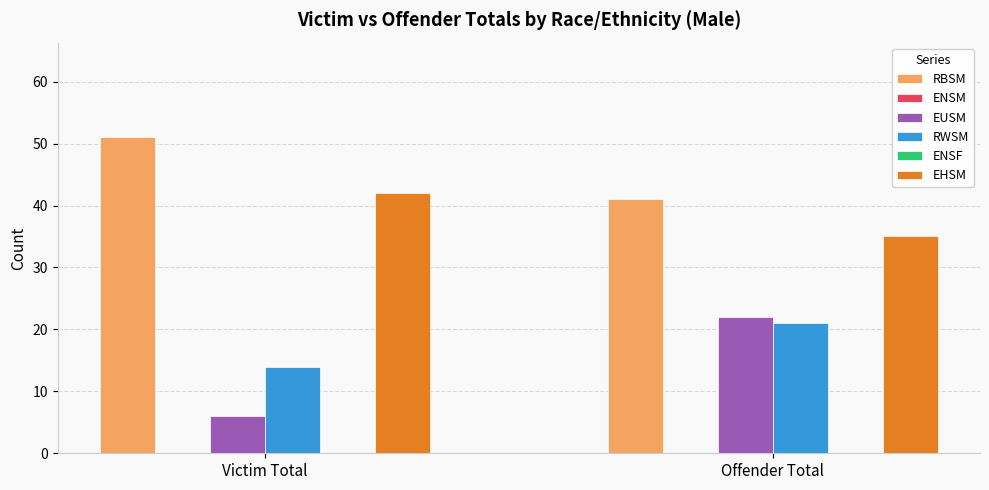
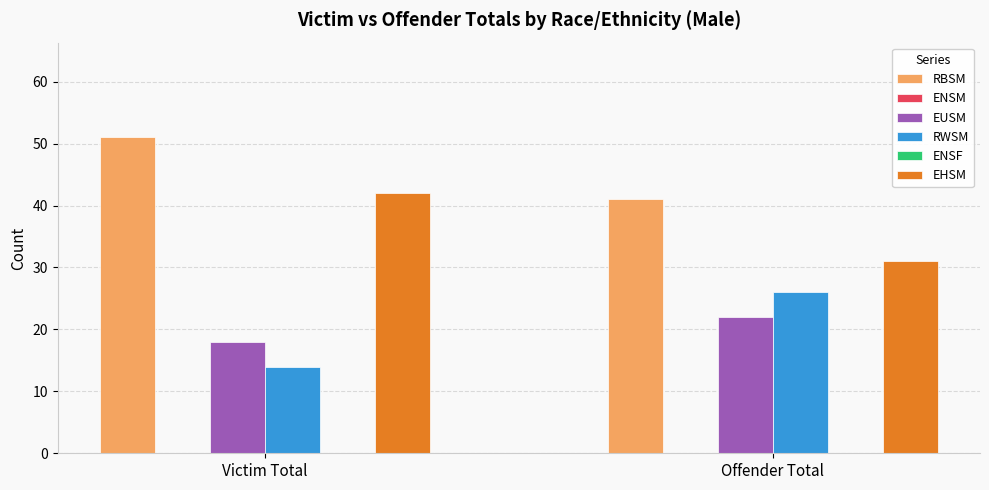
EUSM, Victim Total: 6 -> 18
RWSM, Offender Total: 21 -> 26
EHSM, Offender Total: 35 -> 31
